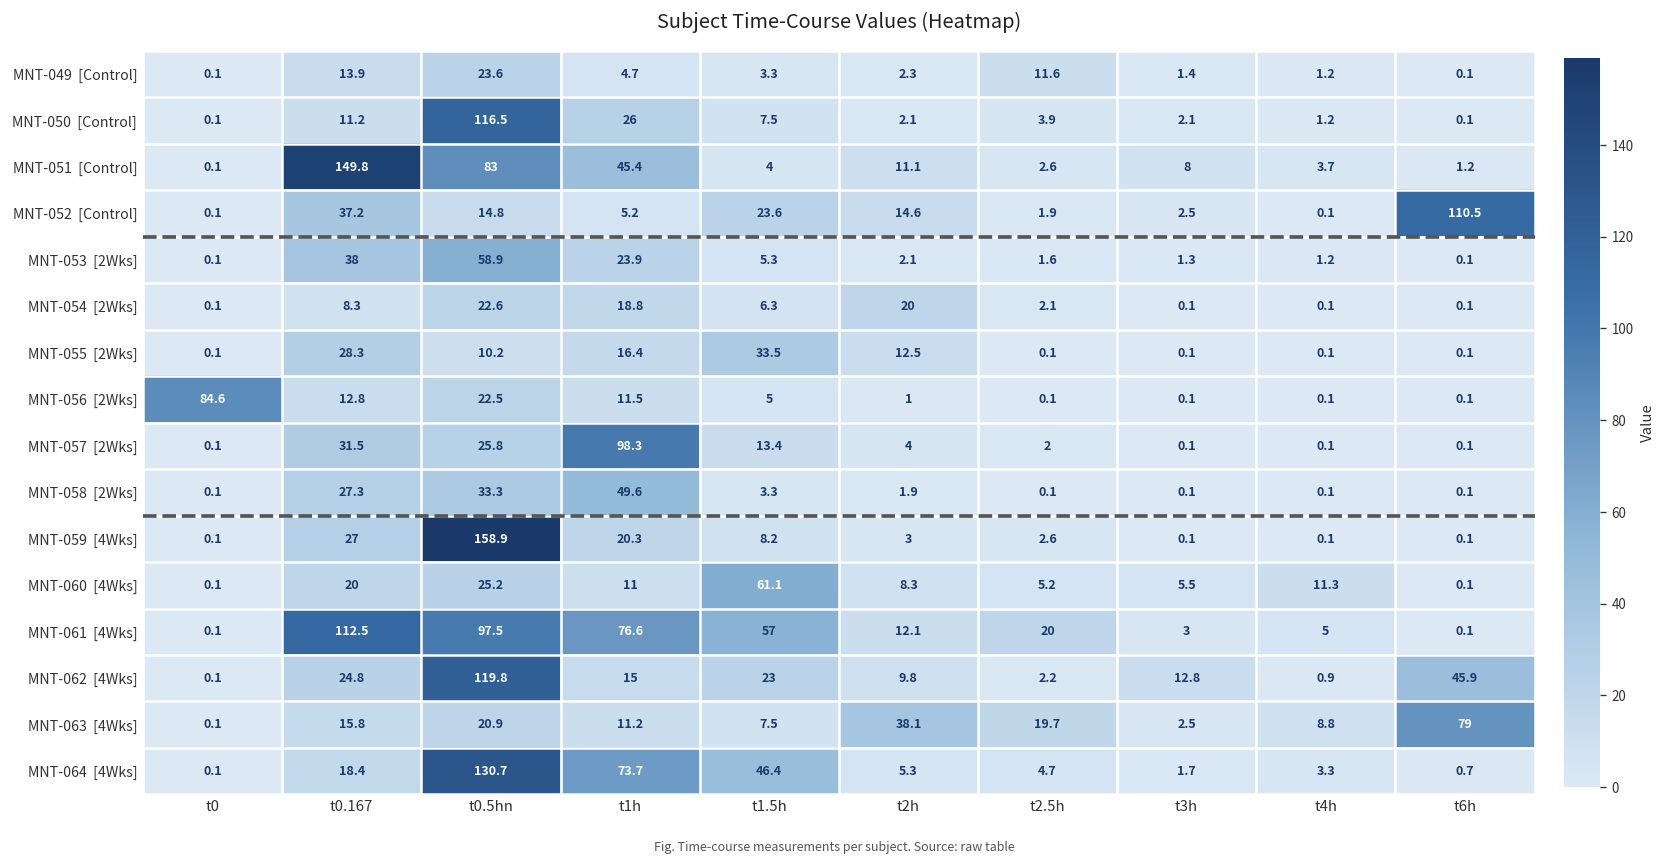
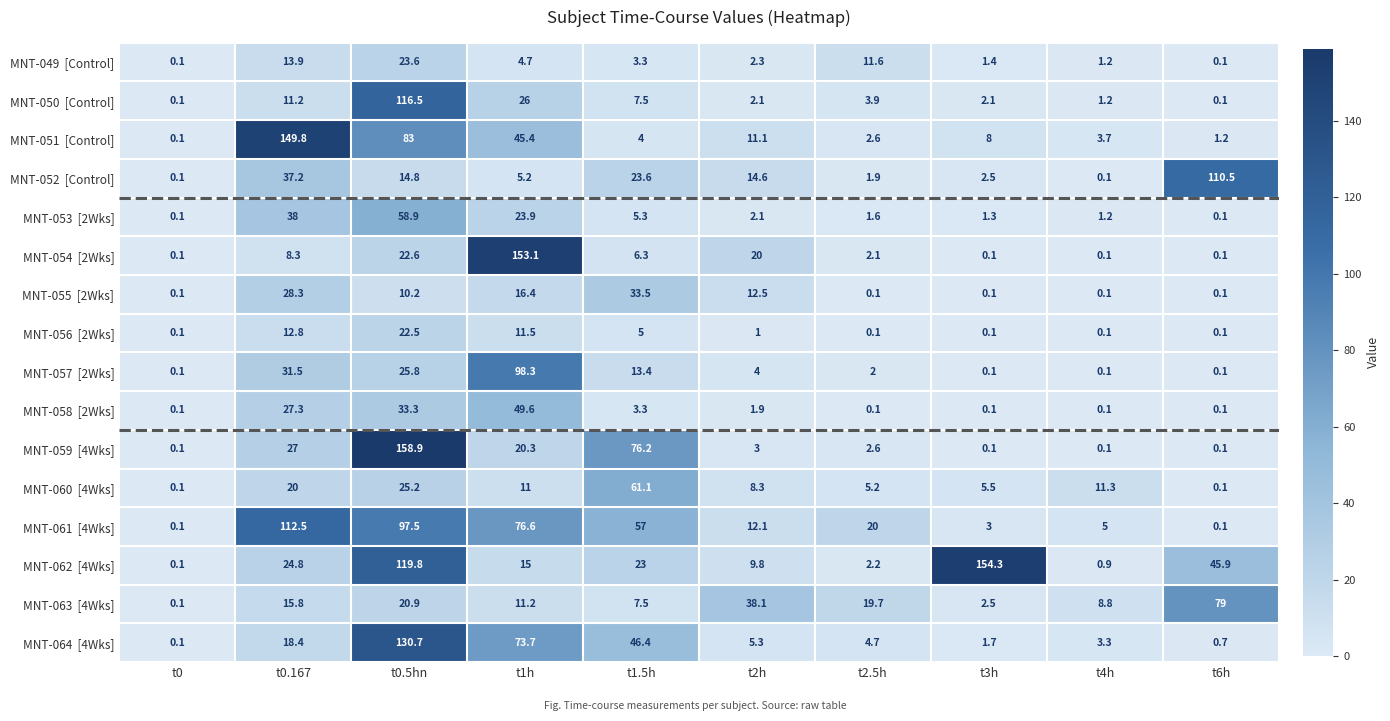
MNT-054 [2Wks], t1h: 18.8 -> 153.1
MNT-056 [2Wks], t0: 84.6 -> 0.1
MNT-059 [4Wks], t1.5h: 8.2 -> 76.2
MNT-062 [4Wks], t3h: 12.8 -> 154.3
